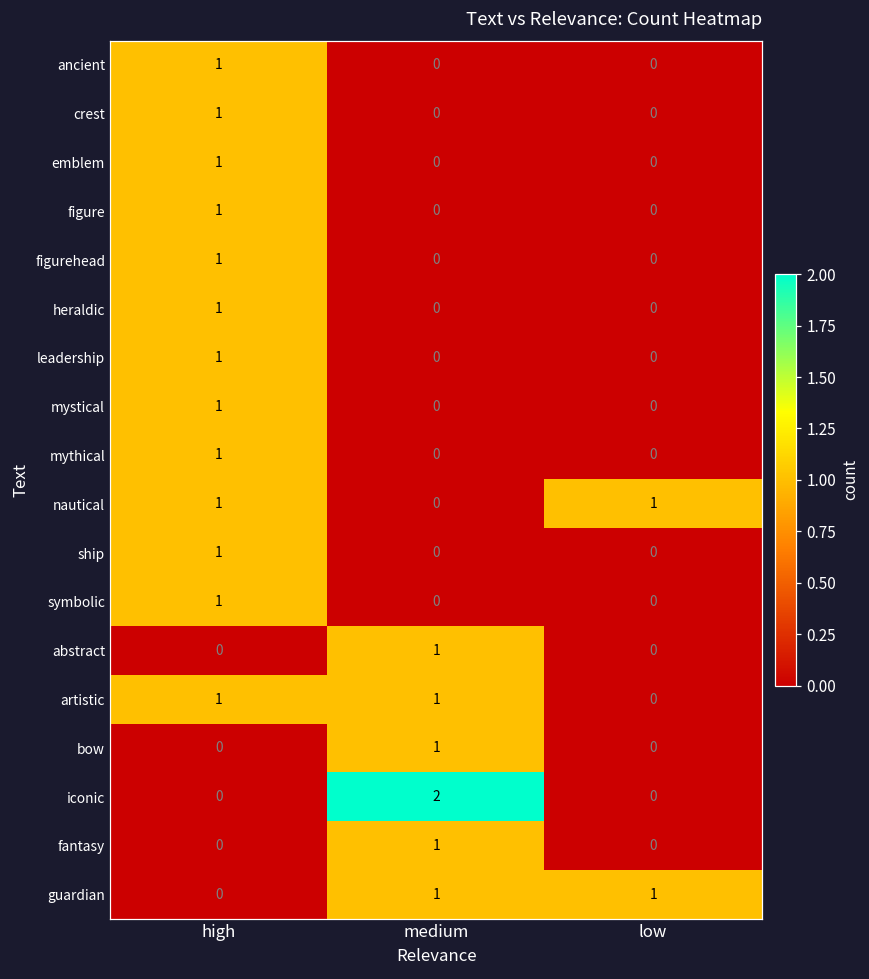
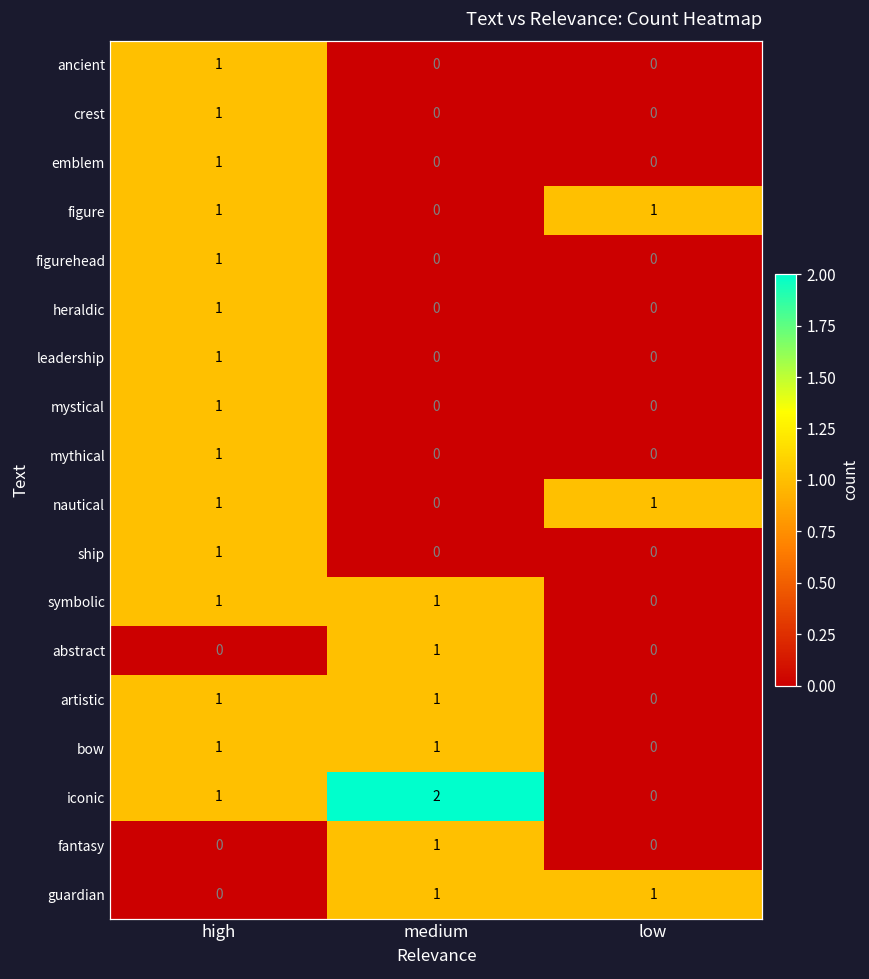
figure, low: 0 -> 1
symbolic, medium: 0 -> 1
bow, high: 0 -> 1
iconic, high: 0 -> 1
